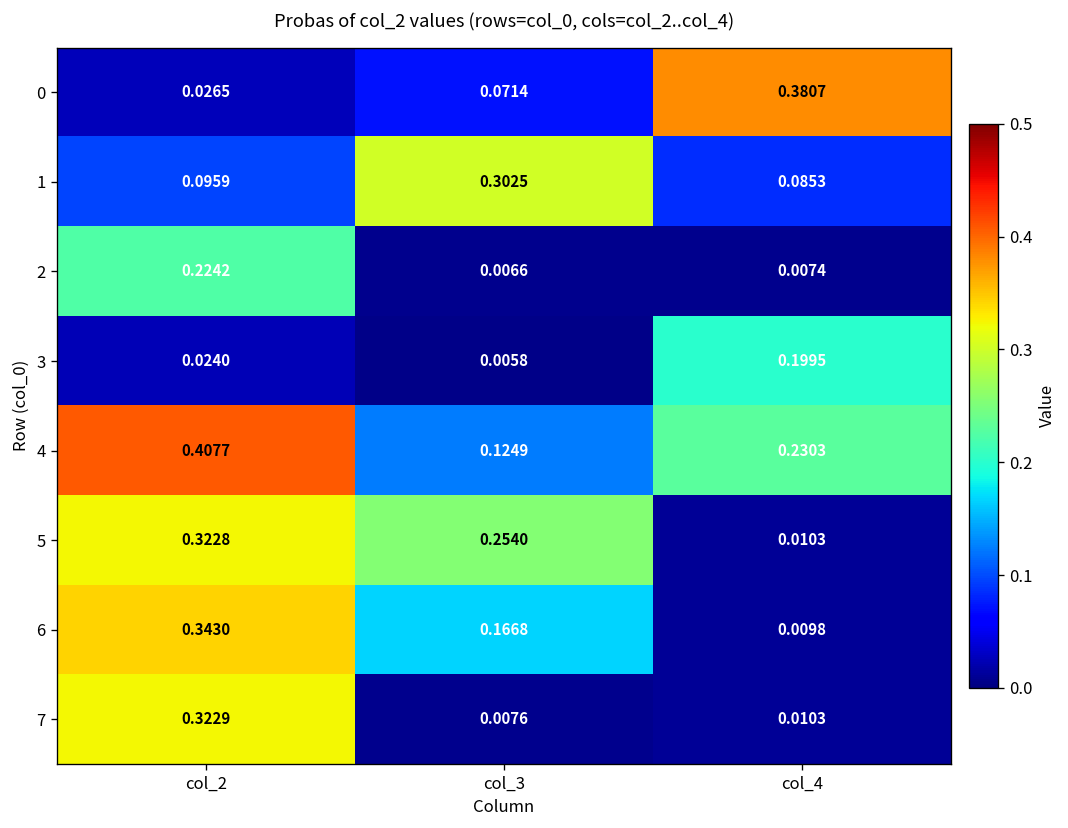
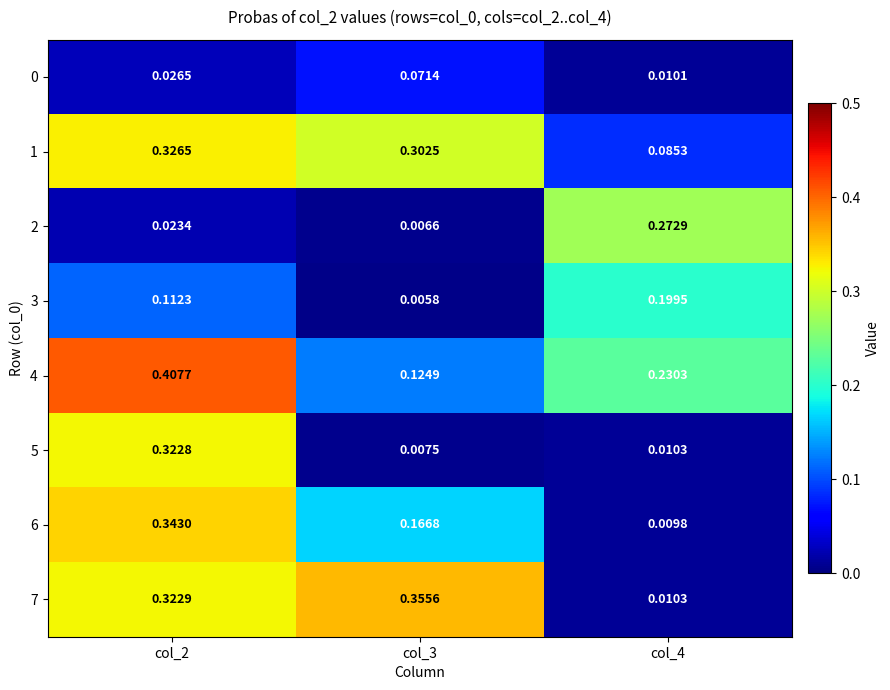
0, col_4: 0.3807 -> 0.0101
1, col_2: 0.0959 -> 0.3265
2, col_2: 0.2242 -> 0.0234
2, col_4: 0.0074 -> 0.2729
3, col_2: 0.0240 -> 0.1123
5, col_3: 0.2540 -> 0.0075
7, col_3: 0.0076 -> 0.3556
